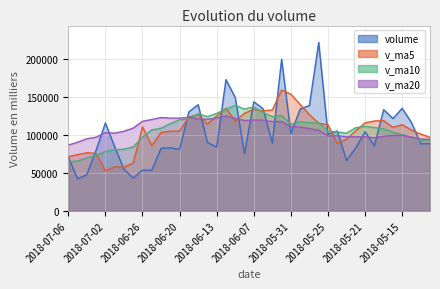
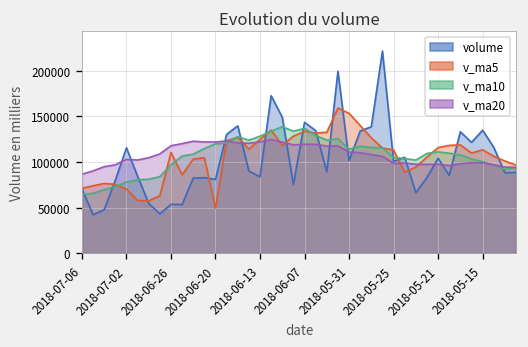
v_ma5, 2018-07-02: 50000 -> 70000
v_ma5, 2018-06-20: 100000 -> 50000
